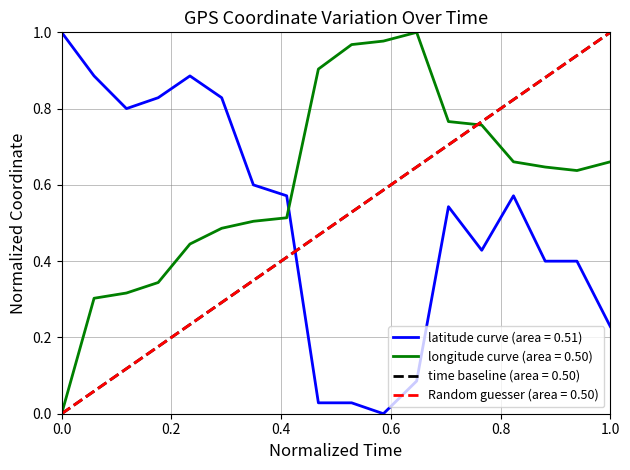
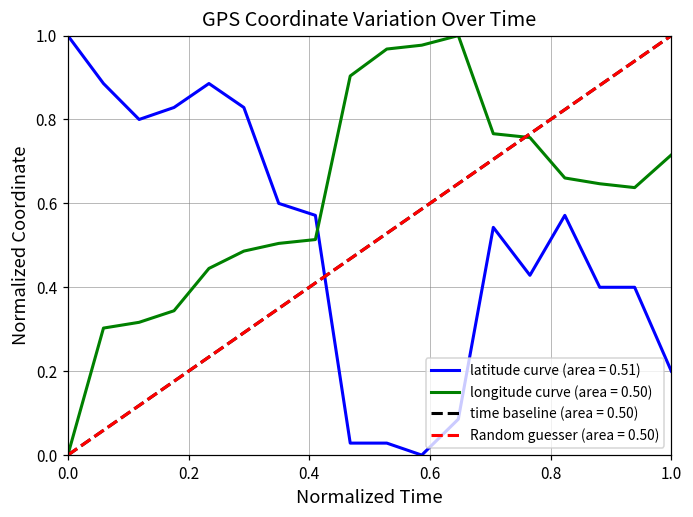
latitude curve (area = 0.51), 1.0: 0.23 -> 0.20
longitude curve (area = 0.50), 1.0: 0.66 -> 0.72
